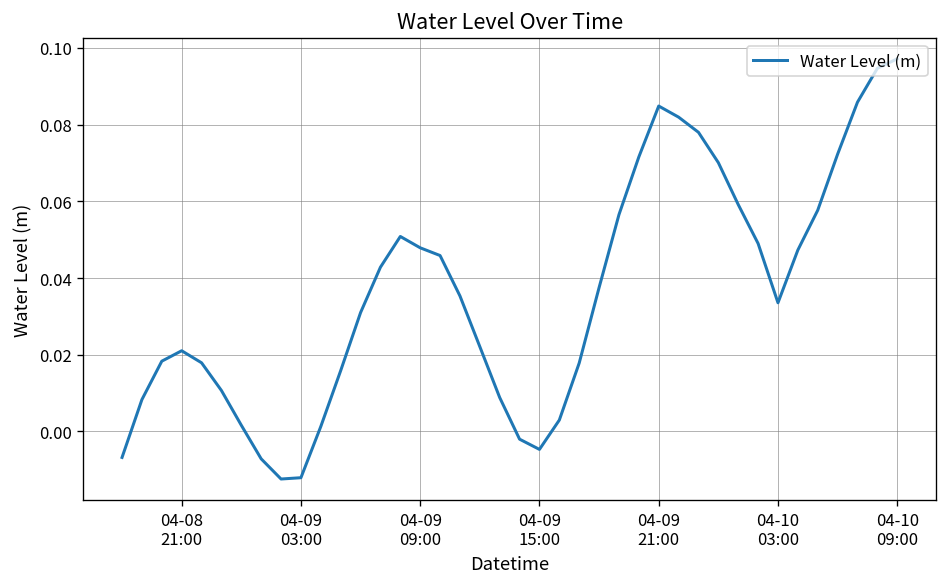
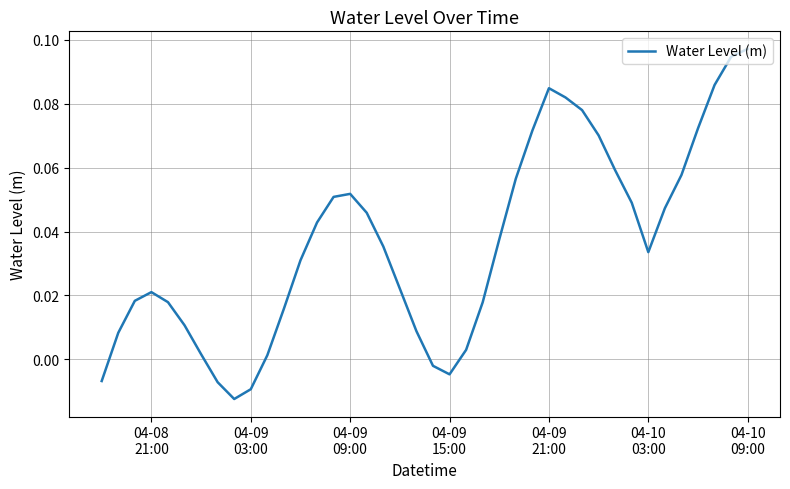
04-09 03:00: -0.012 -> -0.009
04-09 09:00: 0.048 -> 0.052
